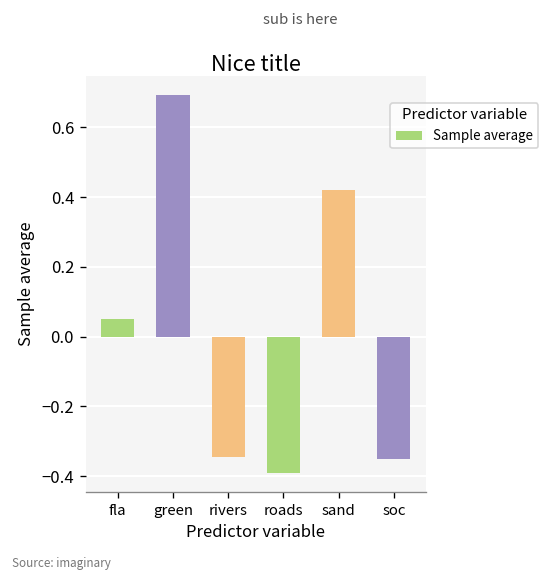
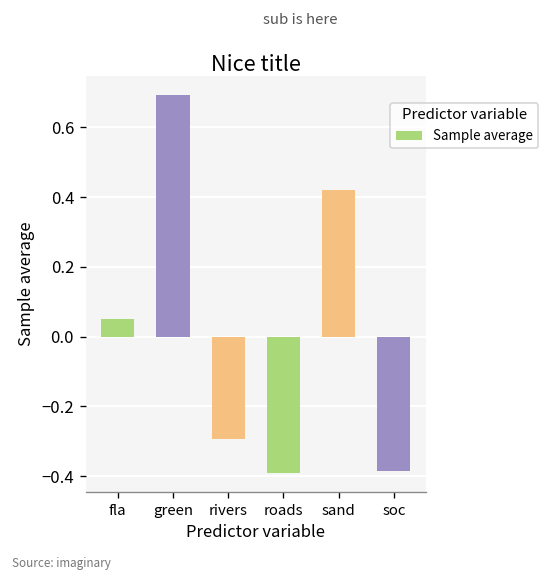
rivers: -0.35 -> -0.29
soc: -0.35 -> -0.39
